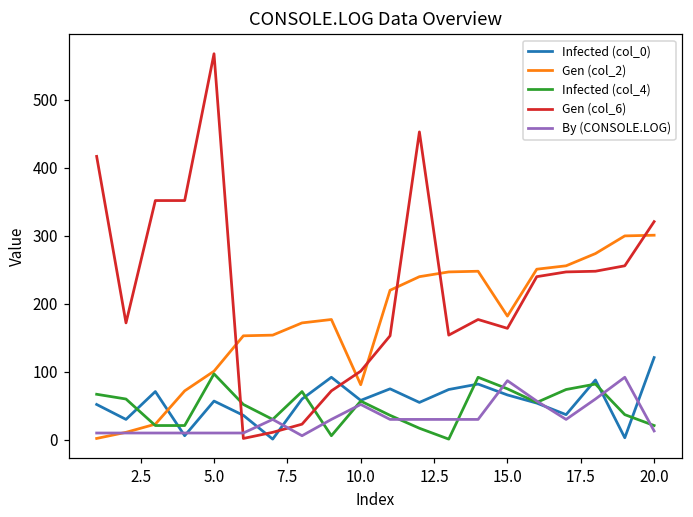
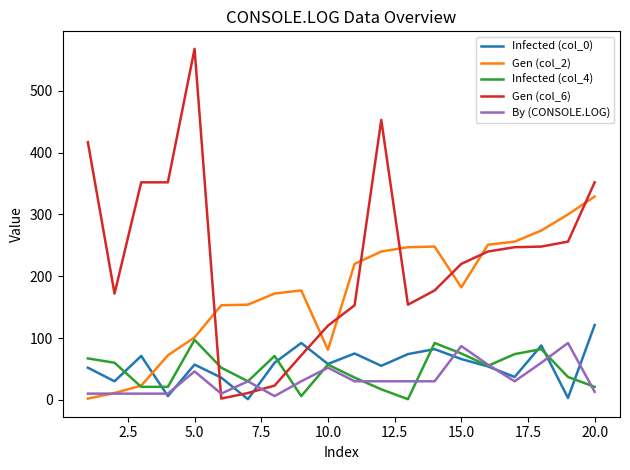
By (CONSOLE.LOG), 5.0: 10 -> 50
Gen (col_6), 10.0: 100 -> 120
Gen (col_6), 15.0: 160 -> 220
Gen (col_2), 20.0: 300 -> 330
Gen (col_6), 20.0: 320 -> 350
